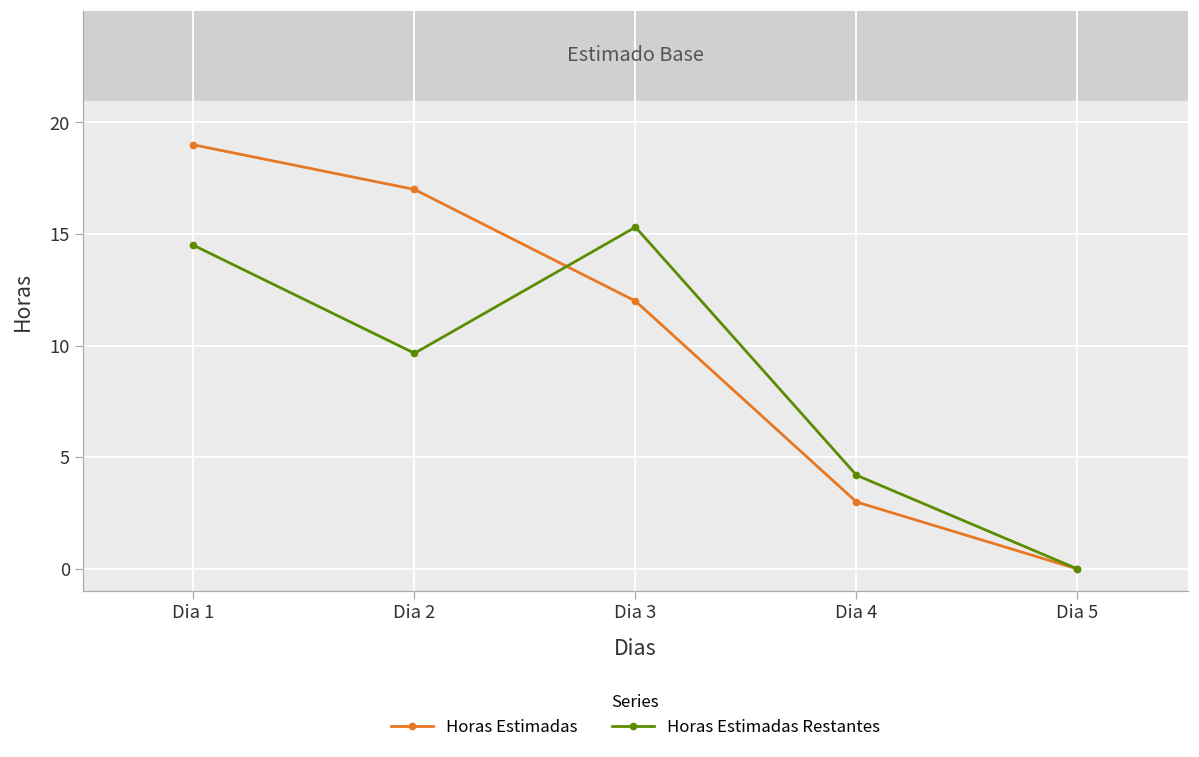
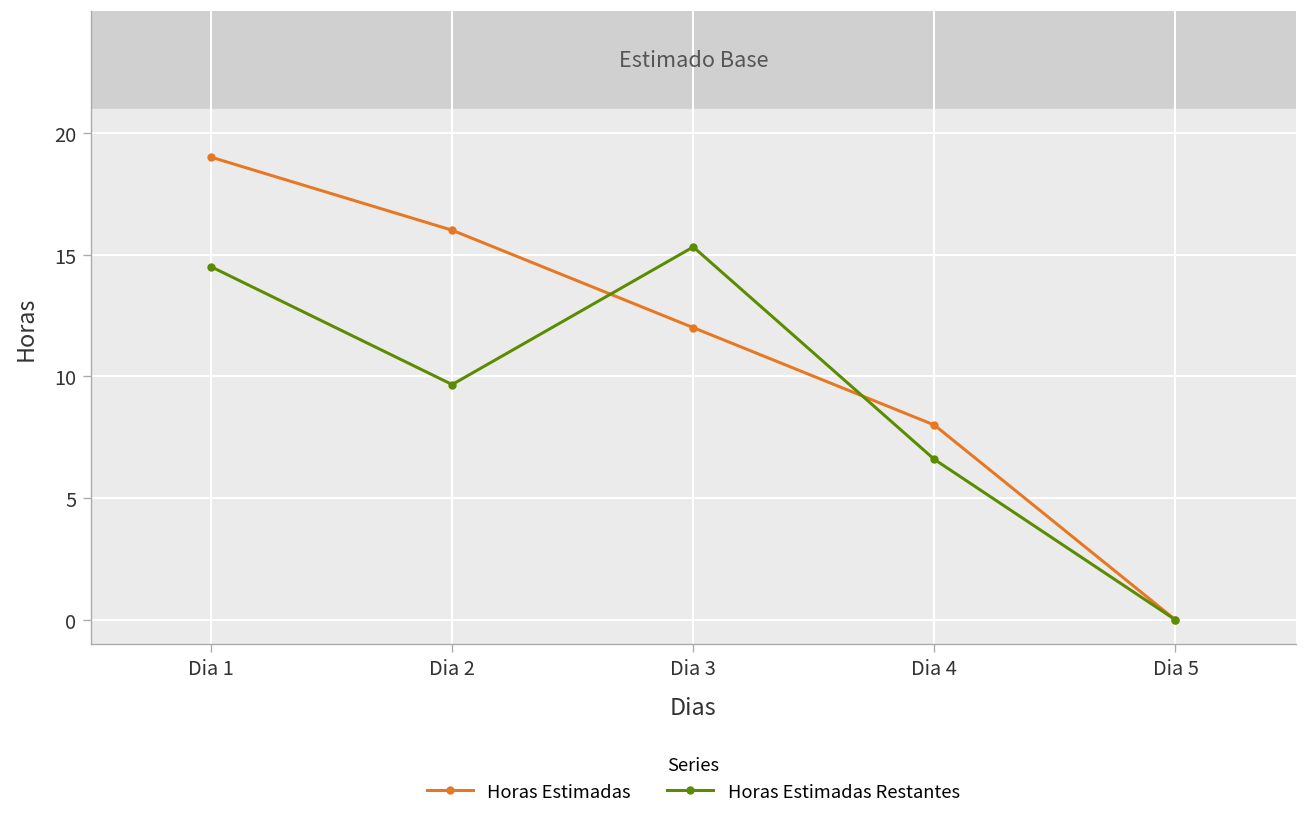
Horas Estimadas, Dia 2: 17 -> 16
Horas Estimadas, Dia 4: 3 -> 8
Horas Estimadas Restantes, Dia 4: 4.2 -> 6.6
